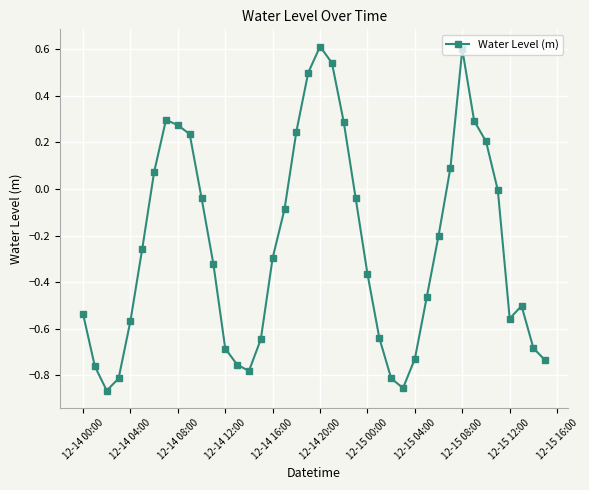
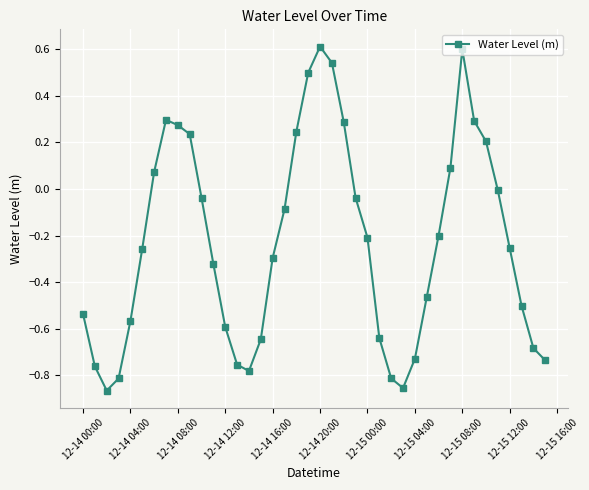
12-14 12:00: -0.68 -> -0.59
12-15 00:00: -0.36 -> -0.21
12-15 12:00: -0.56 -> -0.25
